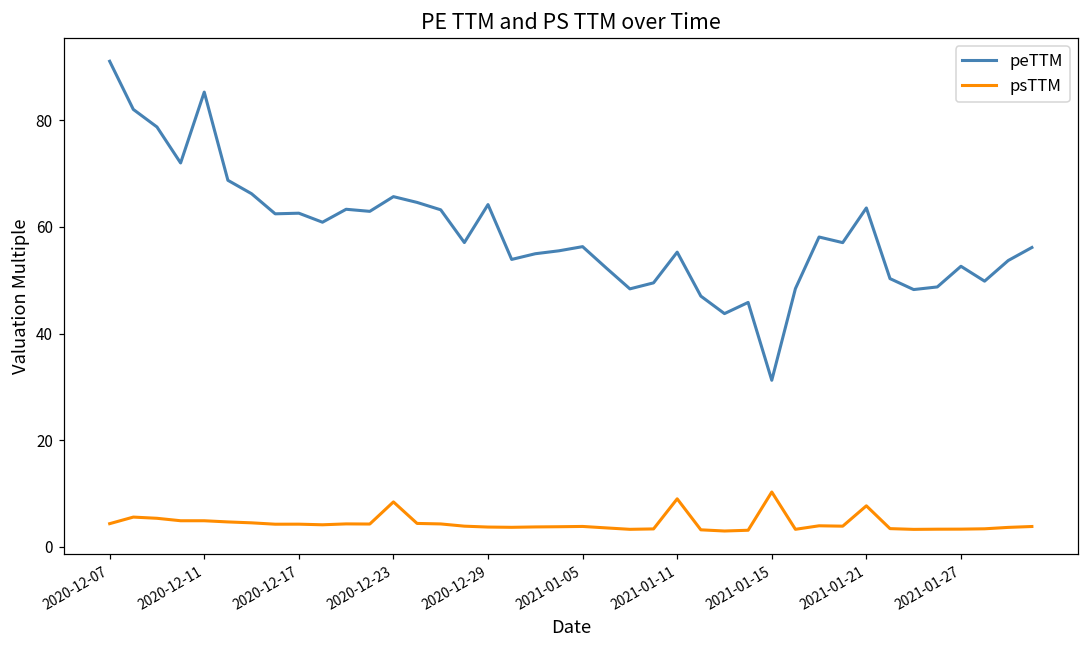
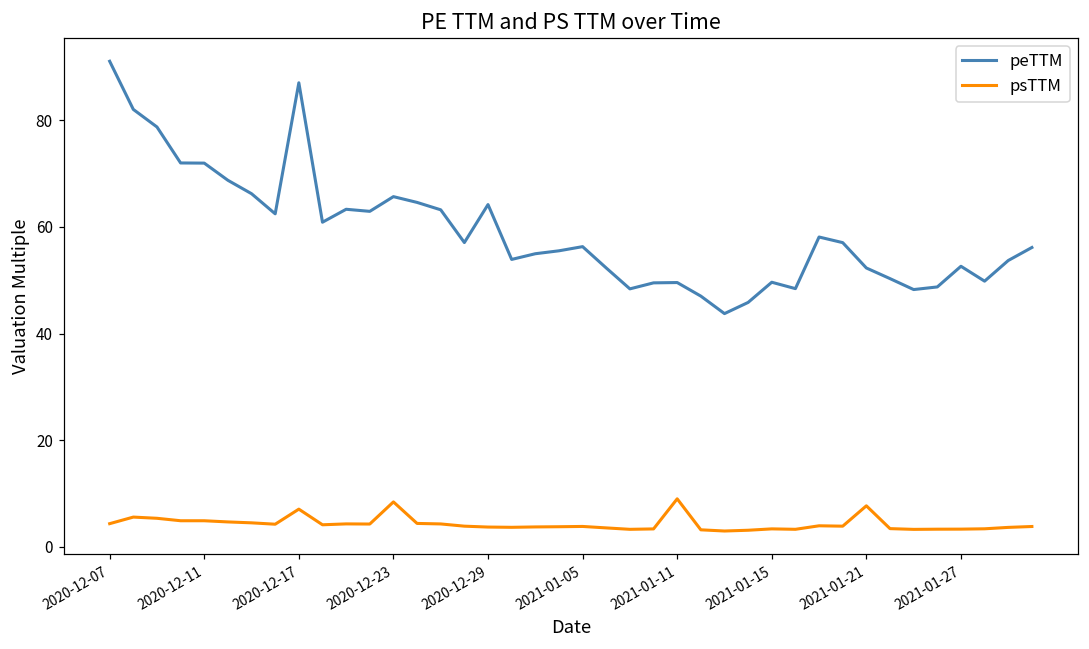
peTTM, 2020-12-11: 85 -> 72
peTTM, 2020-12-17: 63 -> 87
psTTM, 2020-12-17: 4 -> 7
peTTM, 2021-01-11: 55 -> 50
peTTM, 2021-01-15: 31 -> 50
psTTM, 2021-01-15: 10 -> 3
peTTM, 2021-01-21: 64 -> 52
